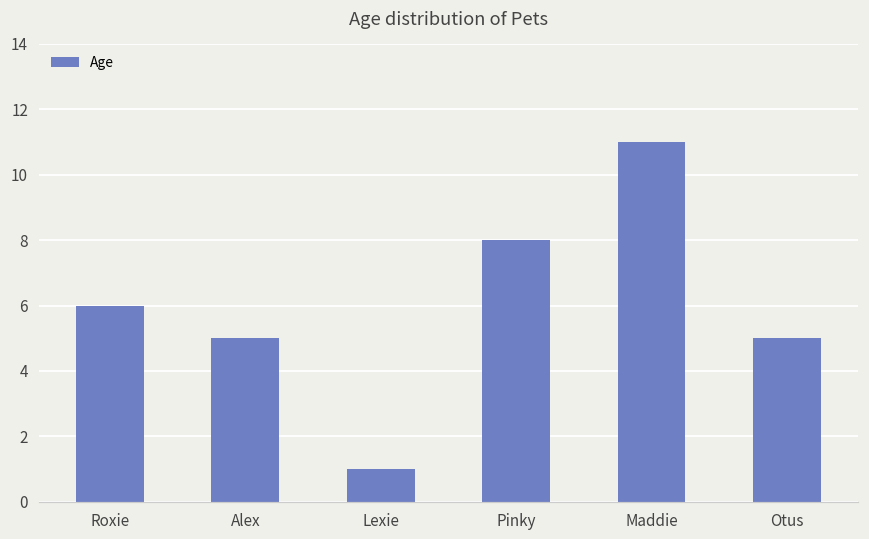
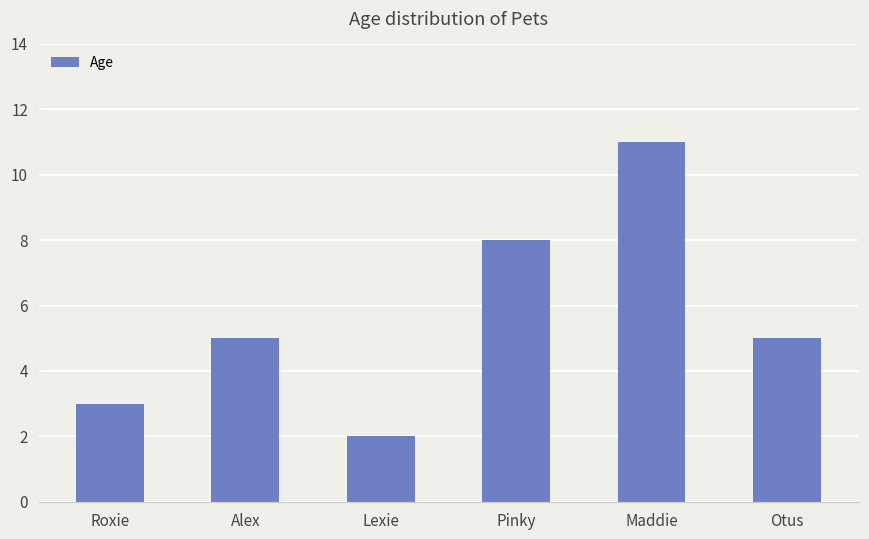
Roxie: 6 -> 3
Lexie: 1 -> 2
